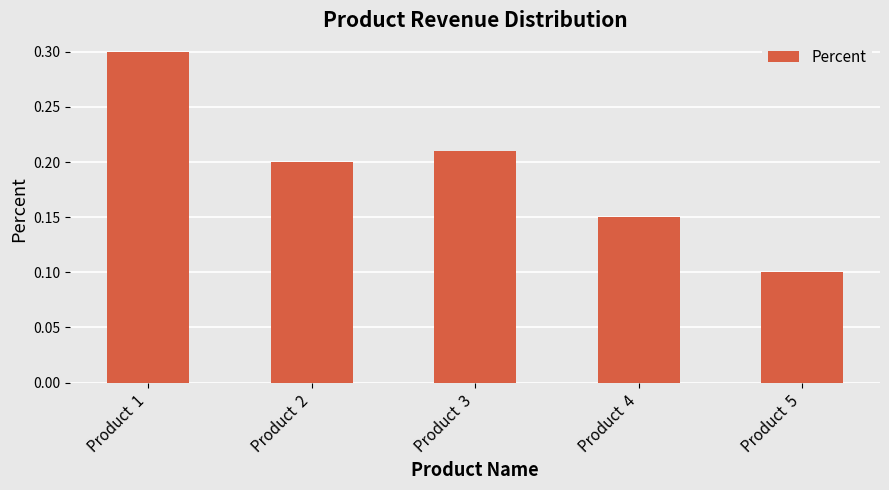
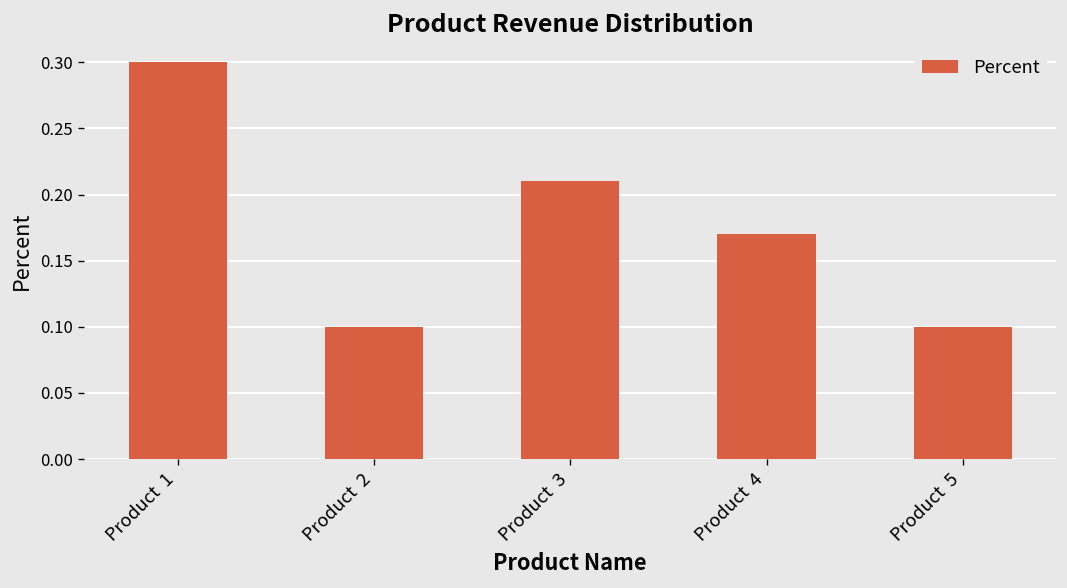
Product 2: 0.2 -> 0.1
Product 4: 0.15 -> 0.17
